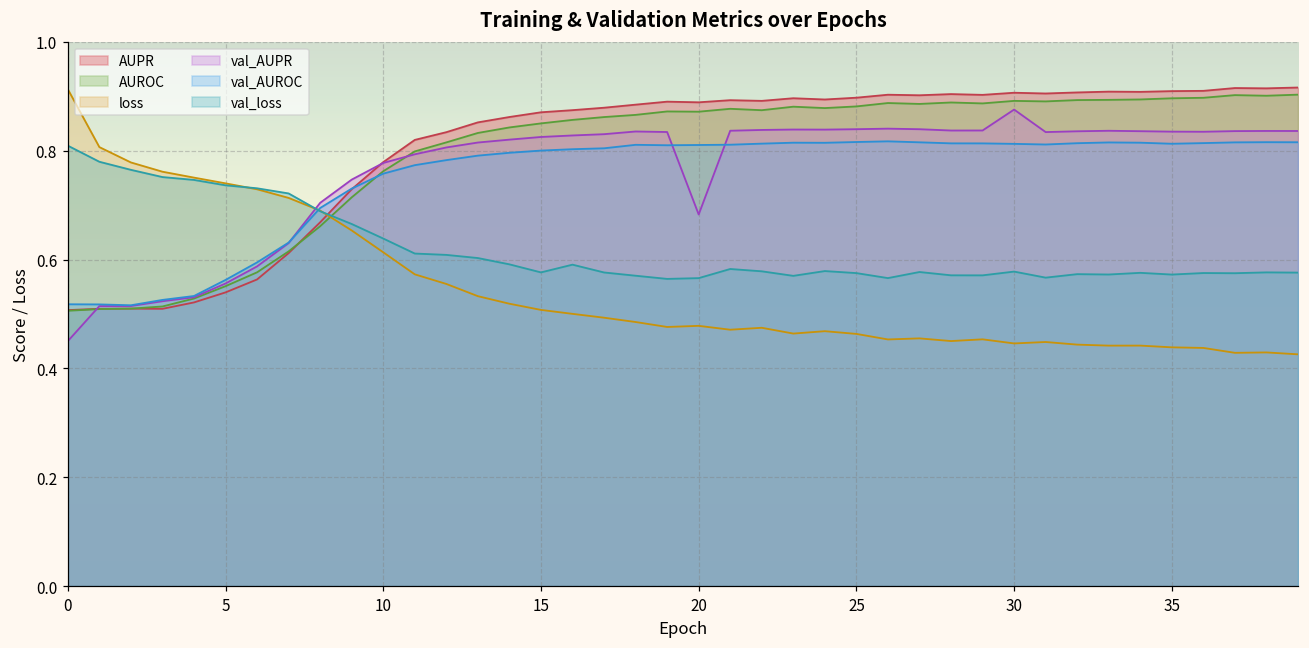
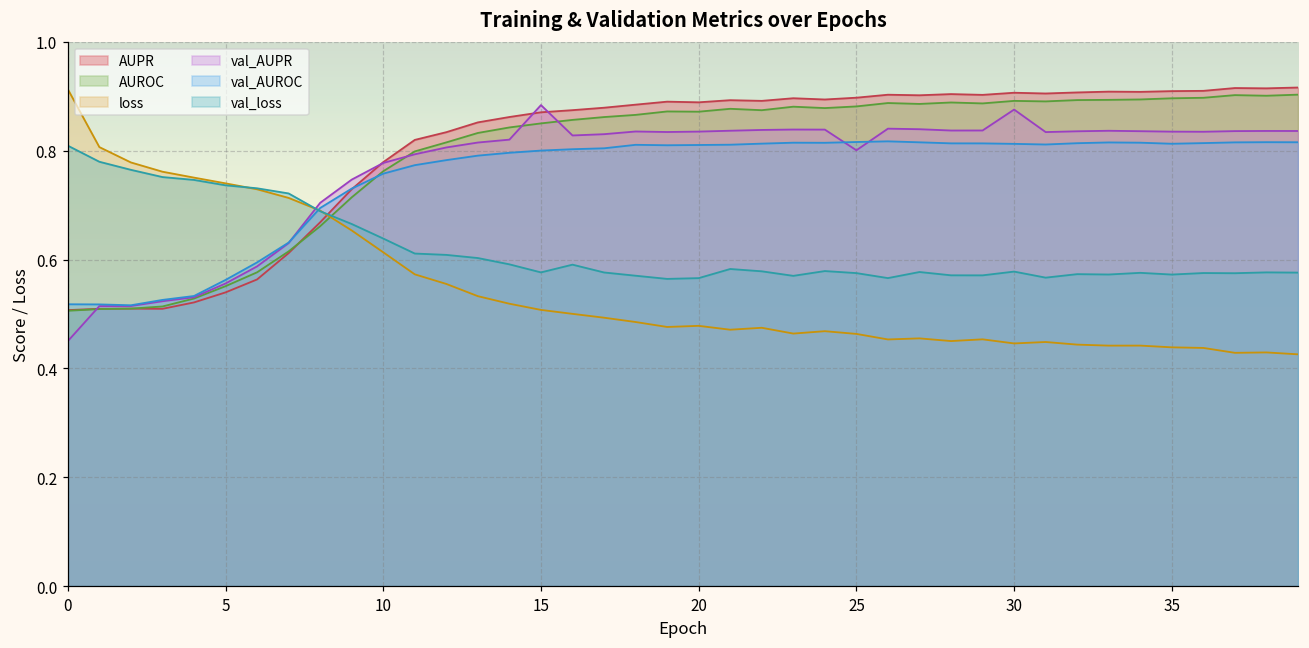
val_AUPR, 15: 0.83 -> 0.88
val_AUPR, 20: 0.68 -> 0.83
val_AUPR, 25: 0.84 -> 0.80
